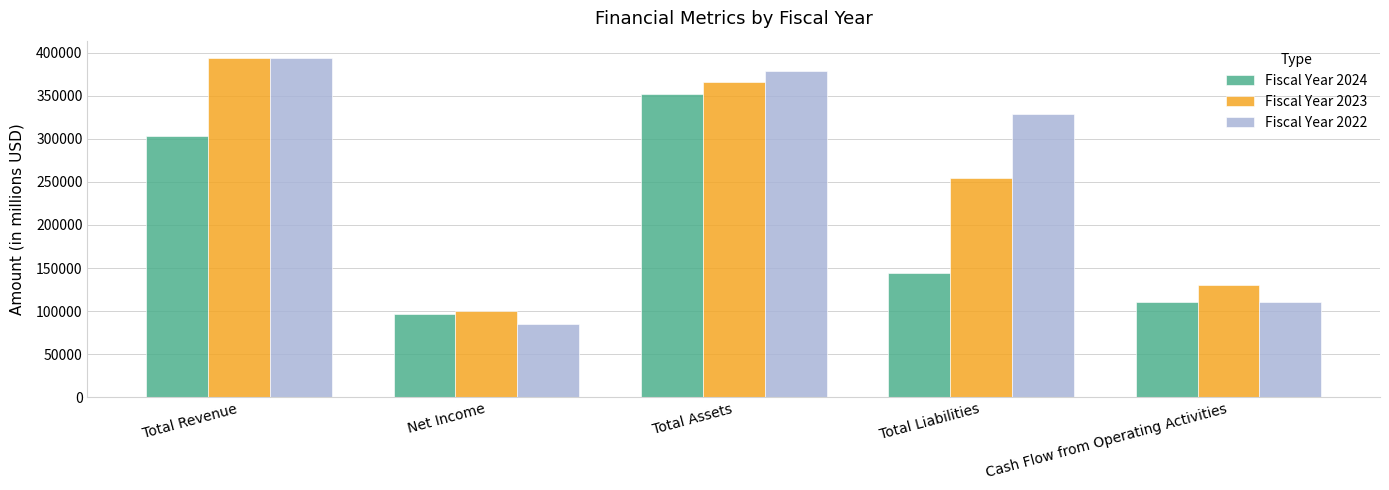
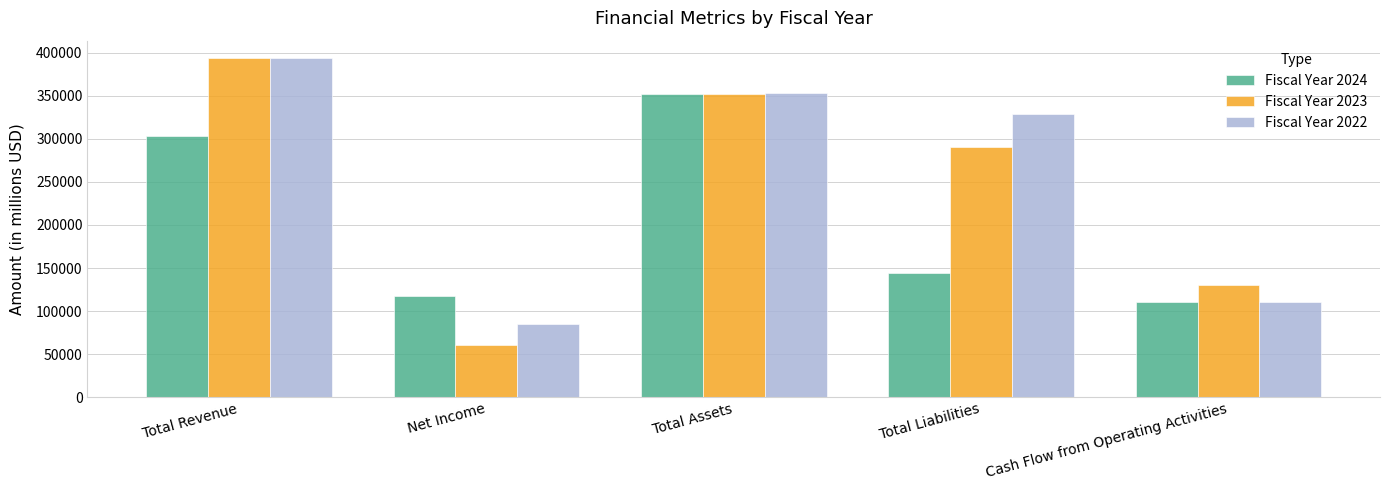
Fiscal Year 2024, Net Income: 100000 -> 120000
Fiscal Year 2023, Net Income: 100000 -> 60000
Fiscal Year 2023, Total Assets: 370000 -> 350000
Fiscal Year 2022, Total Assets: 380000 -> 350000
Fiscal Year 2023, Total Liabilities: 250000 -> 290000
